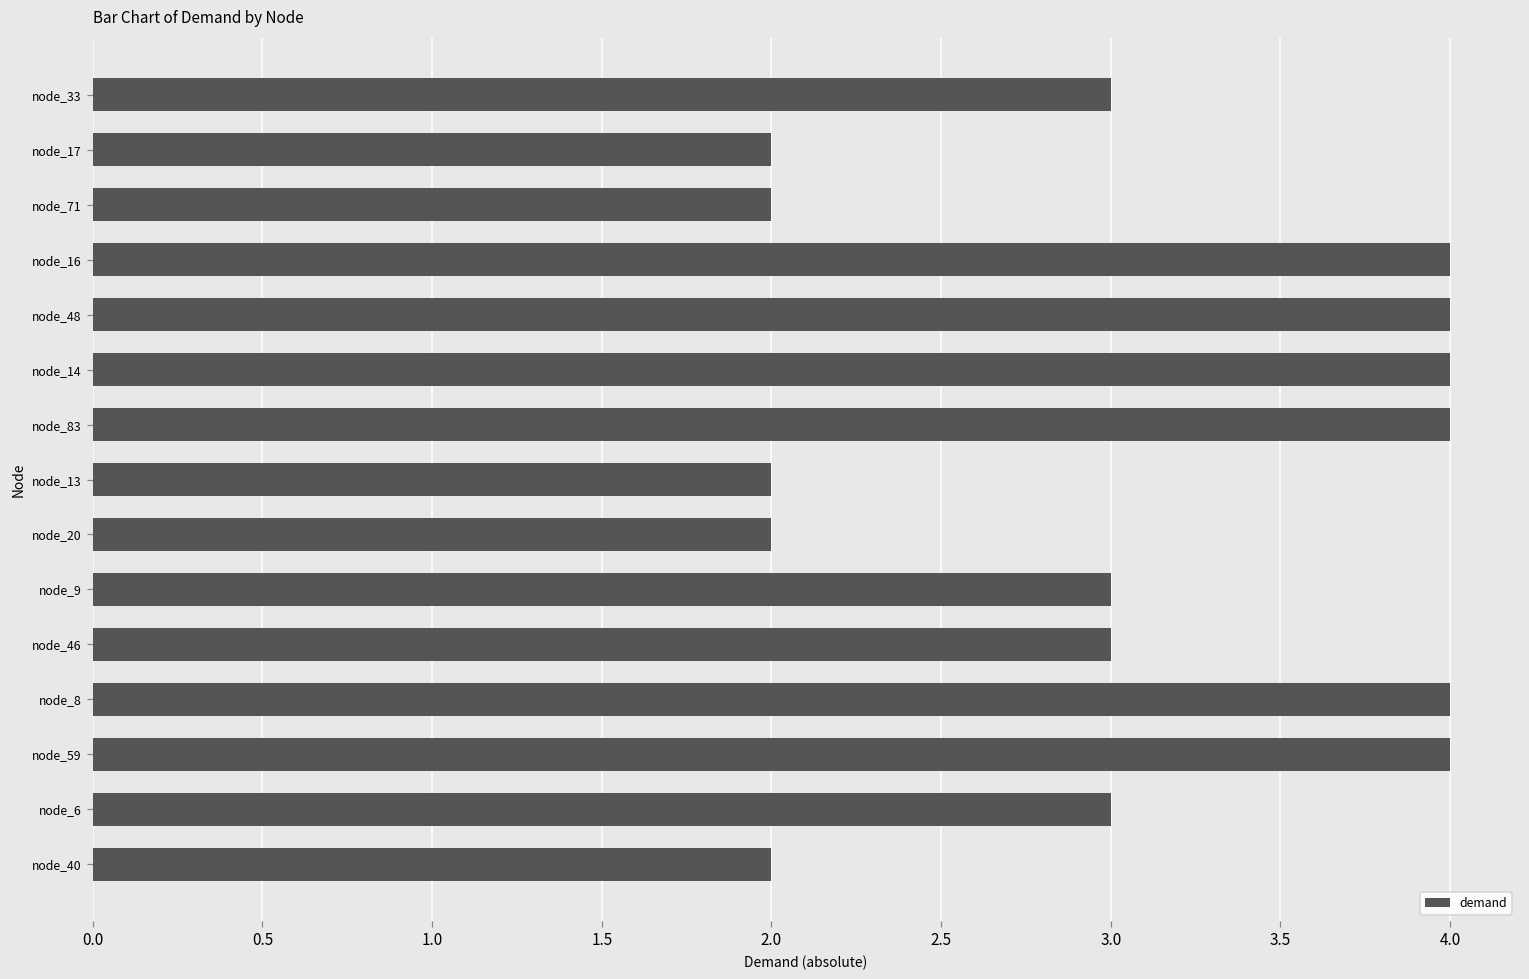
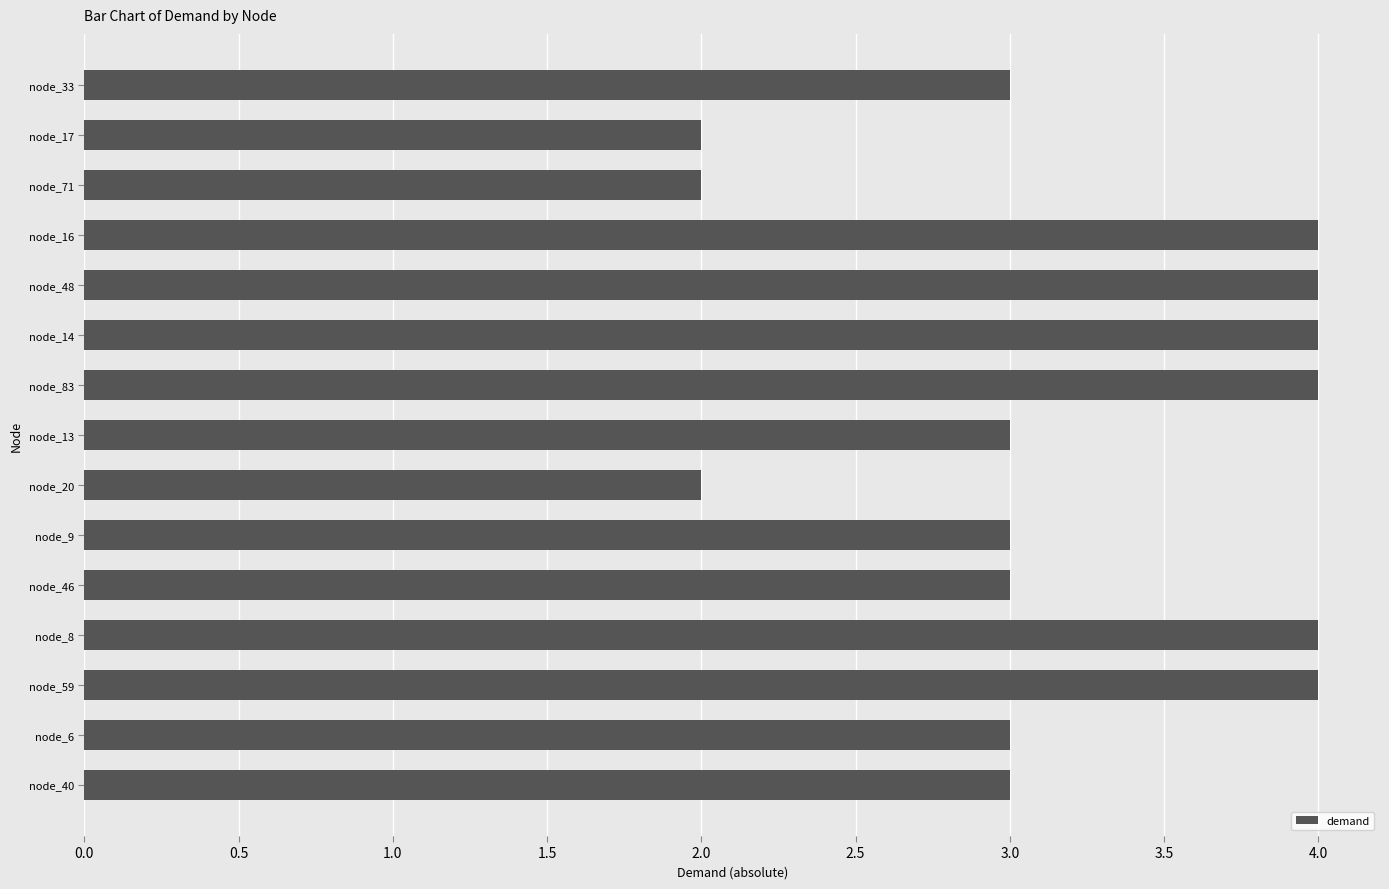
node_13: 2 -> 3
node_40: 2 -> 3
